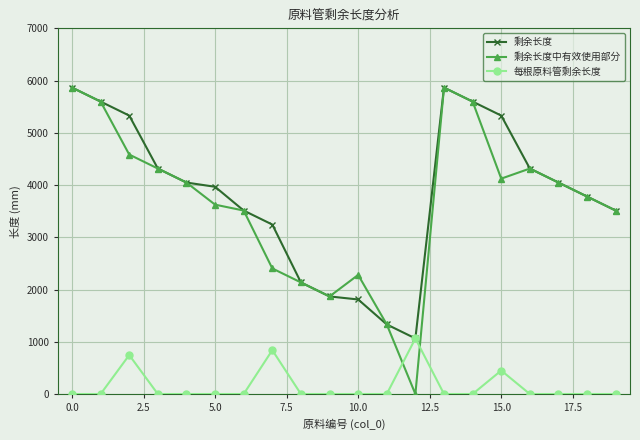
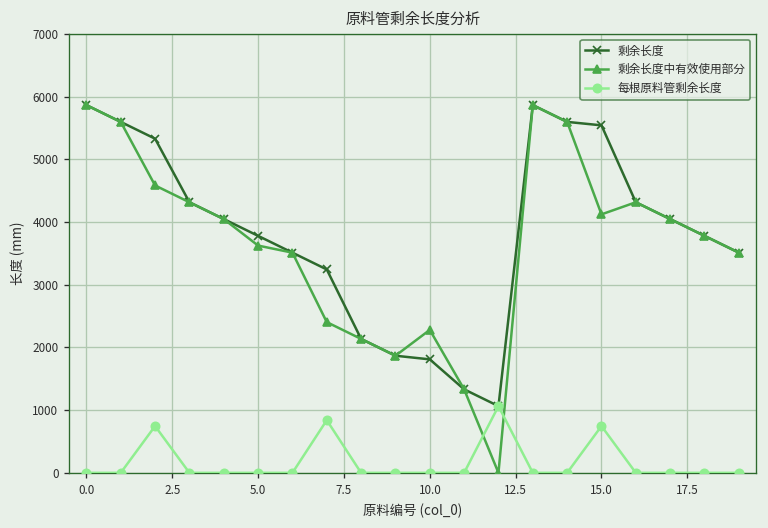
剩余长度, 5.0: 4000 -> 3800
剩余长度, 15.0: 5300 -> 5500
每根原料管剩余长度, 15.0: 500 -> 700
